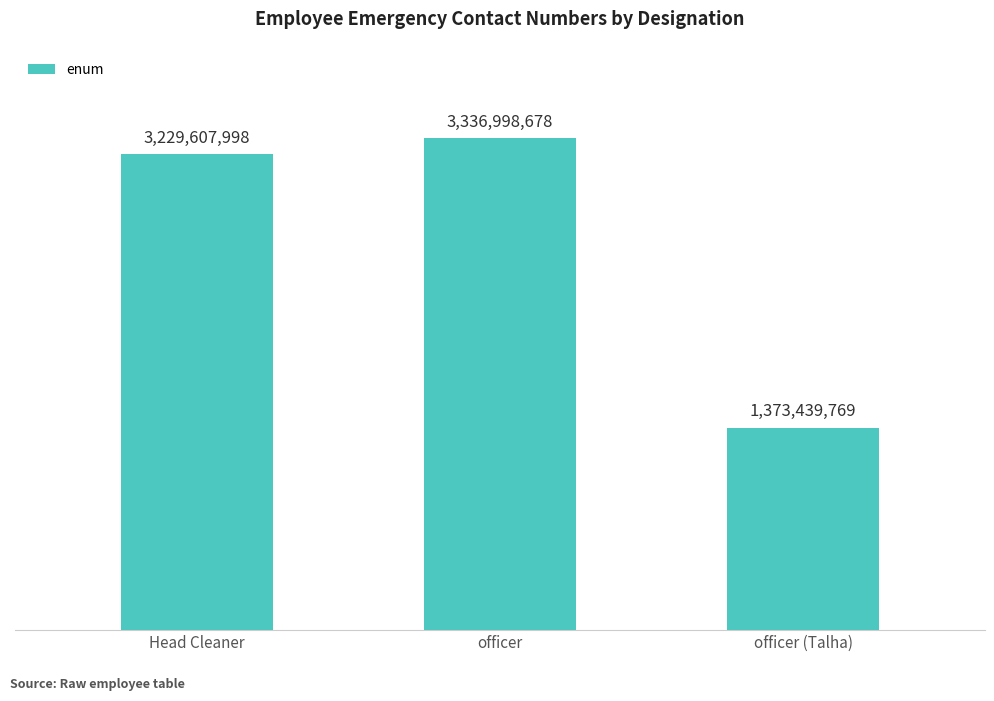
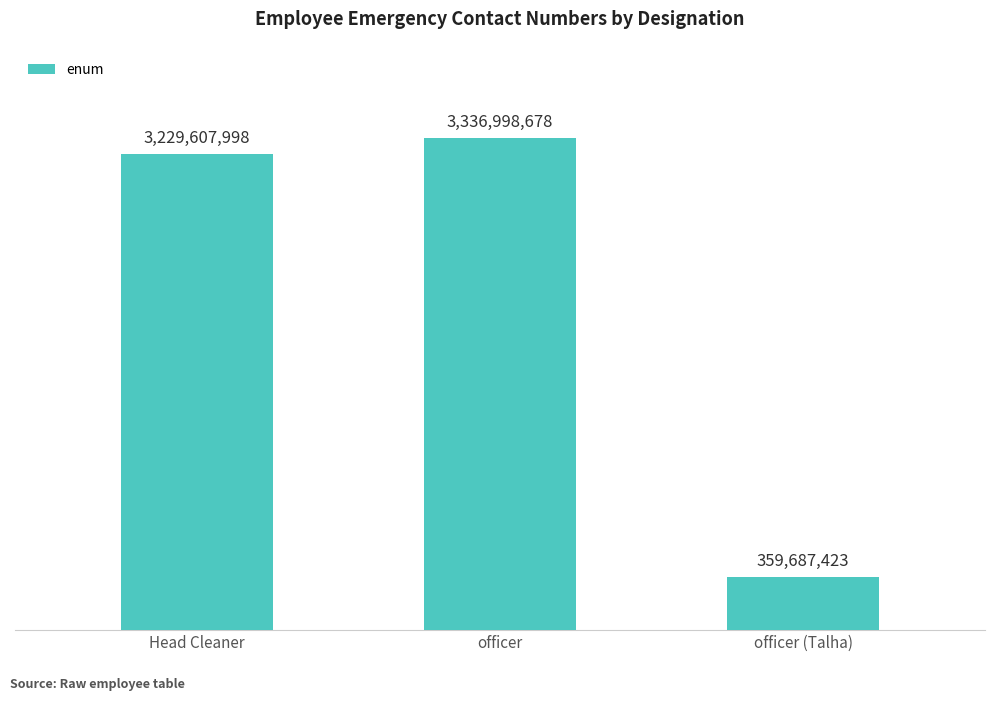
officer (Talha): 1,373,439,769 -> 359,687,423
